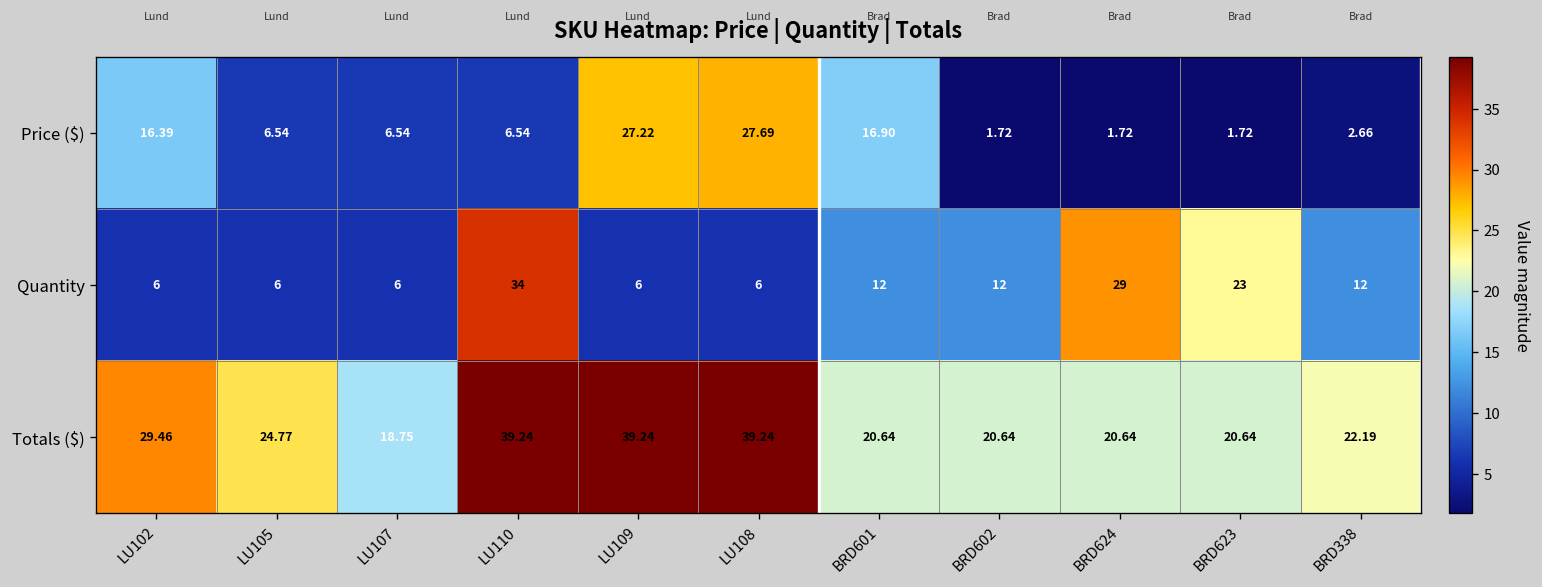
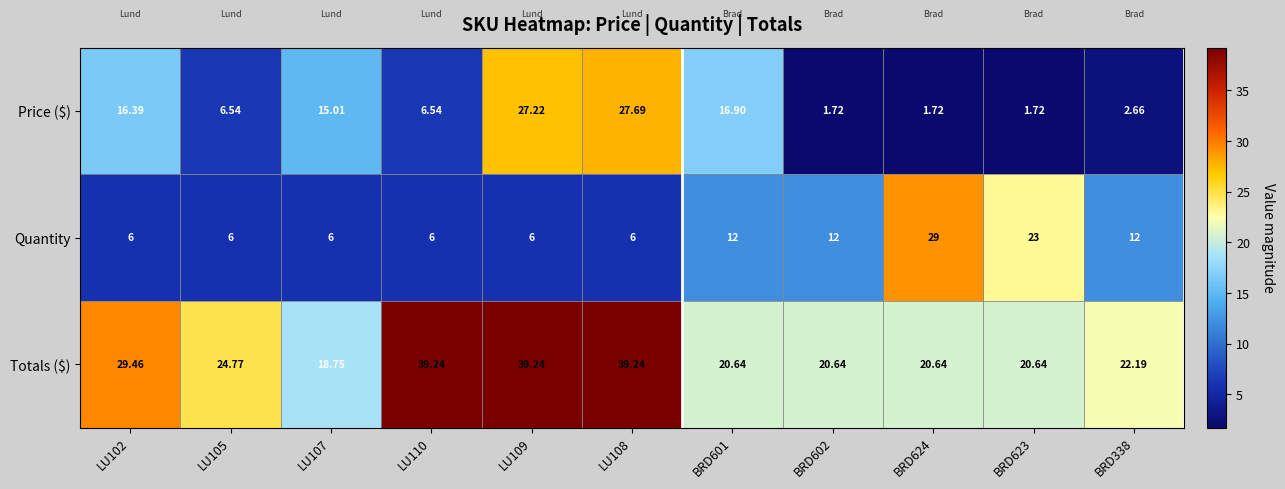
Price ($), LU107: 6.54 -> 15.01
Quantity, LU110: 34 -> 6
